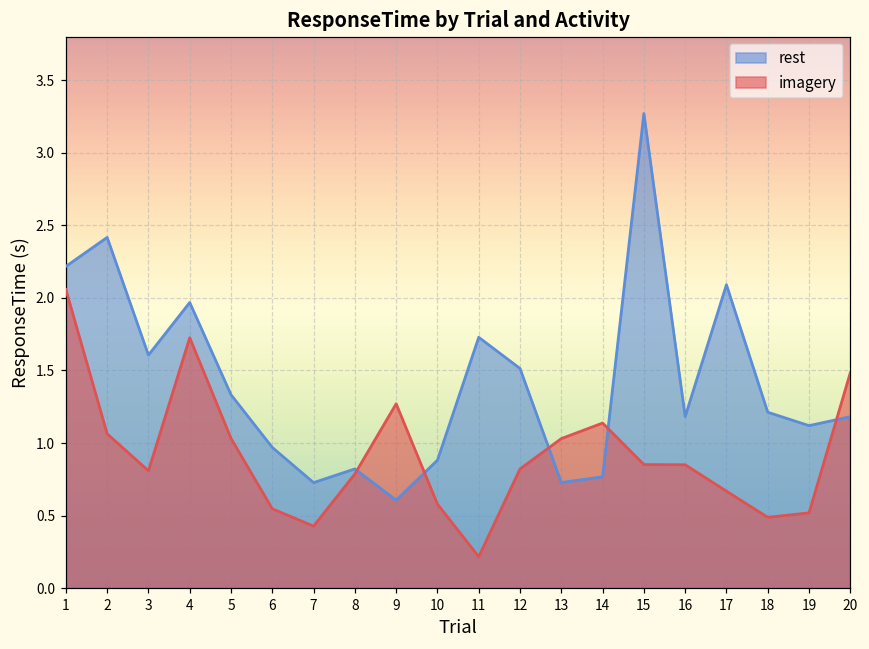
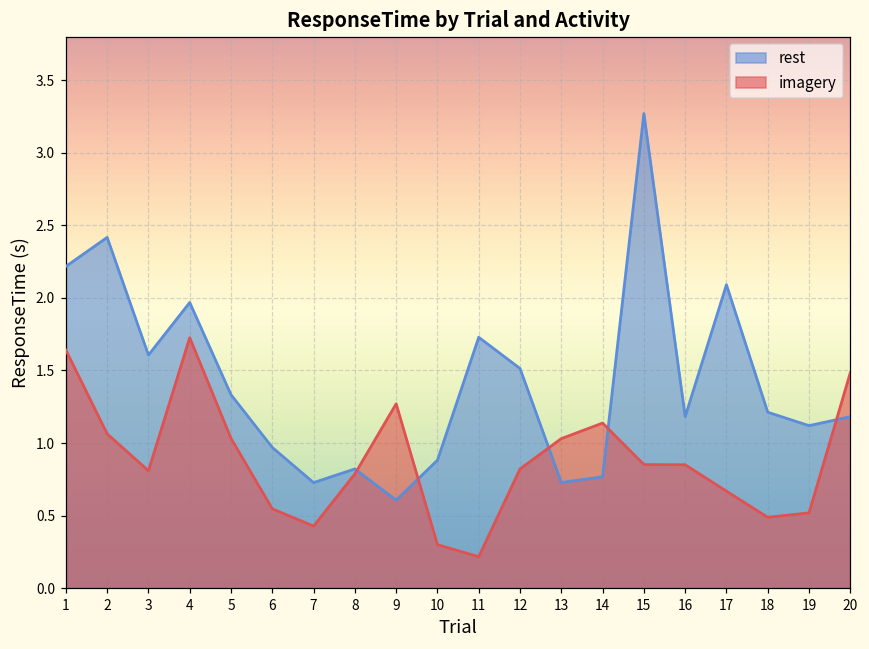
imagery, 1: 2.06 -> 1.64
imagery, 10: 0.58 -> 0.30
